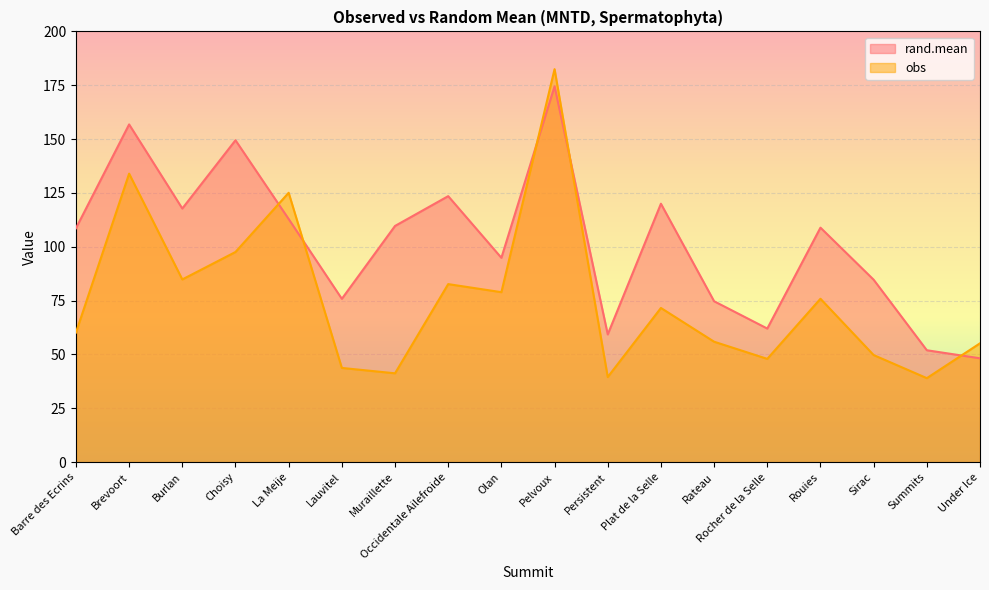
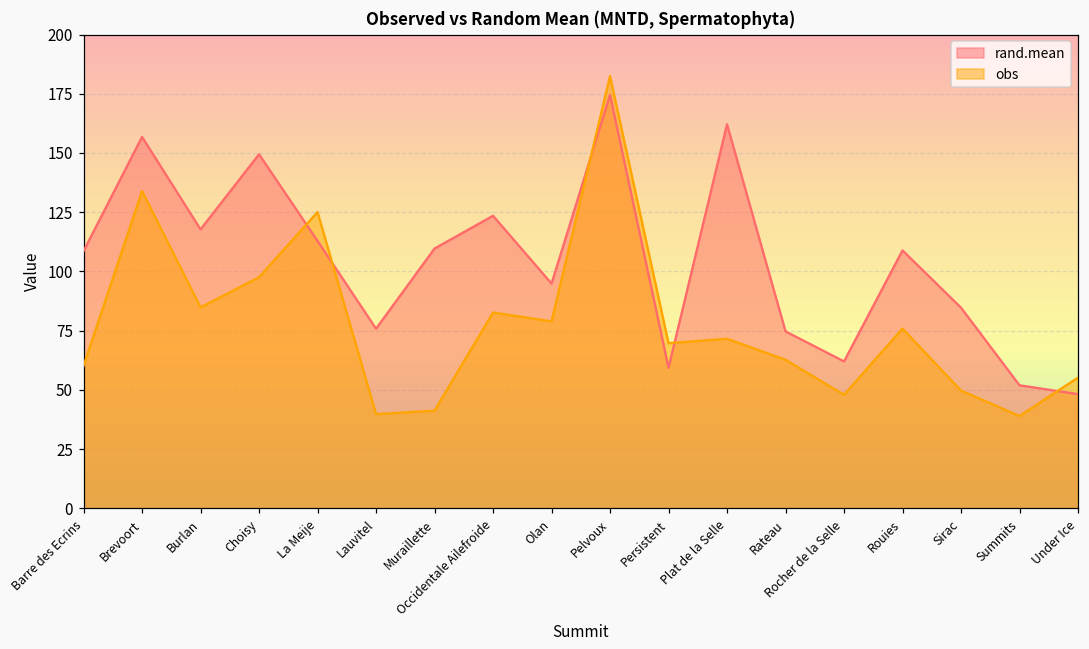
obs, Lauvitel: 44 -> 40
obs, Persistent: 40 -> 70
rand.mean, Plat de la Selle: 120 -> 162
obs, Rateau: 56 -> 63
